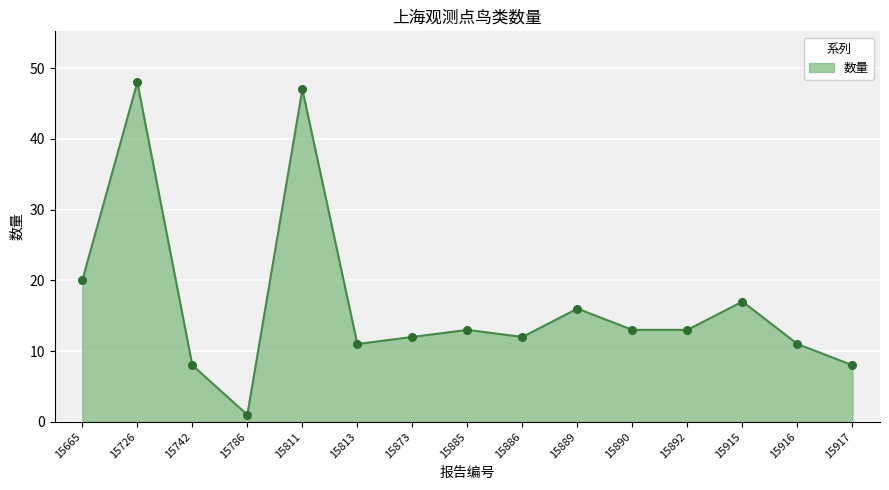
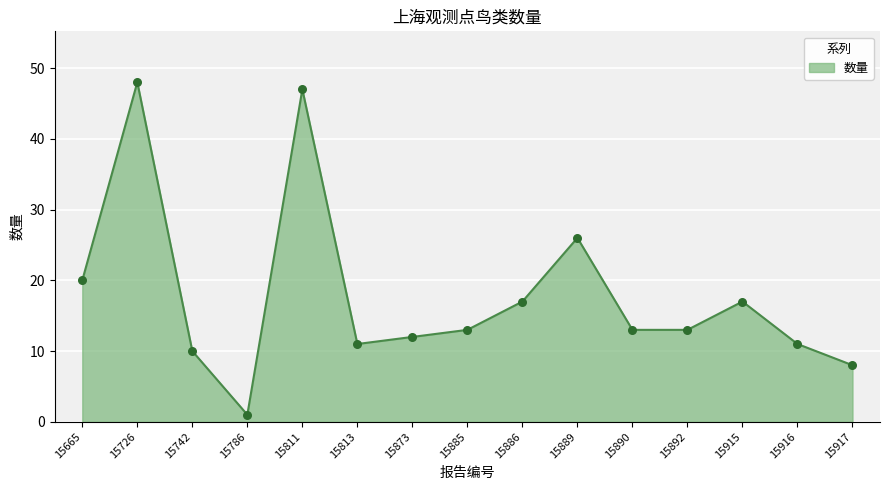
15742: 8 -> 10
15886: 12 -> 17
15889: 16 -> 26
